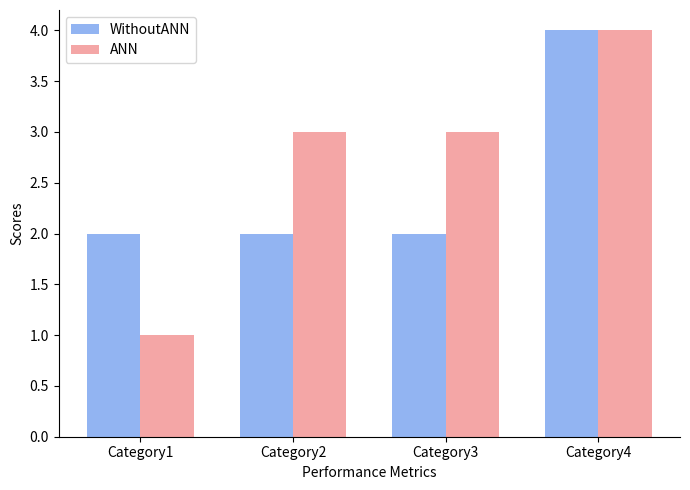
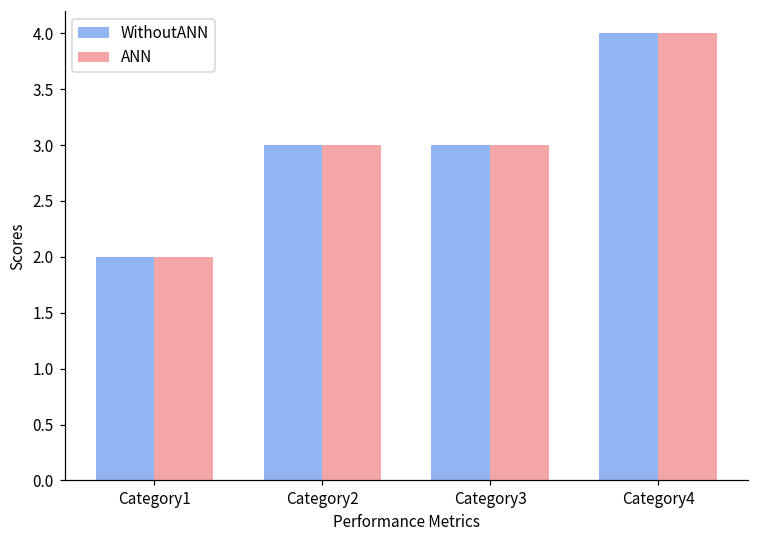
ANN, Category1: 1 -> 2
WithoutANN, Category2: 2 -> 3
WithoutANN, Category3: 2 -> 3
